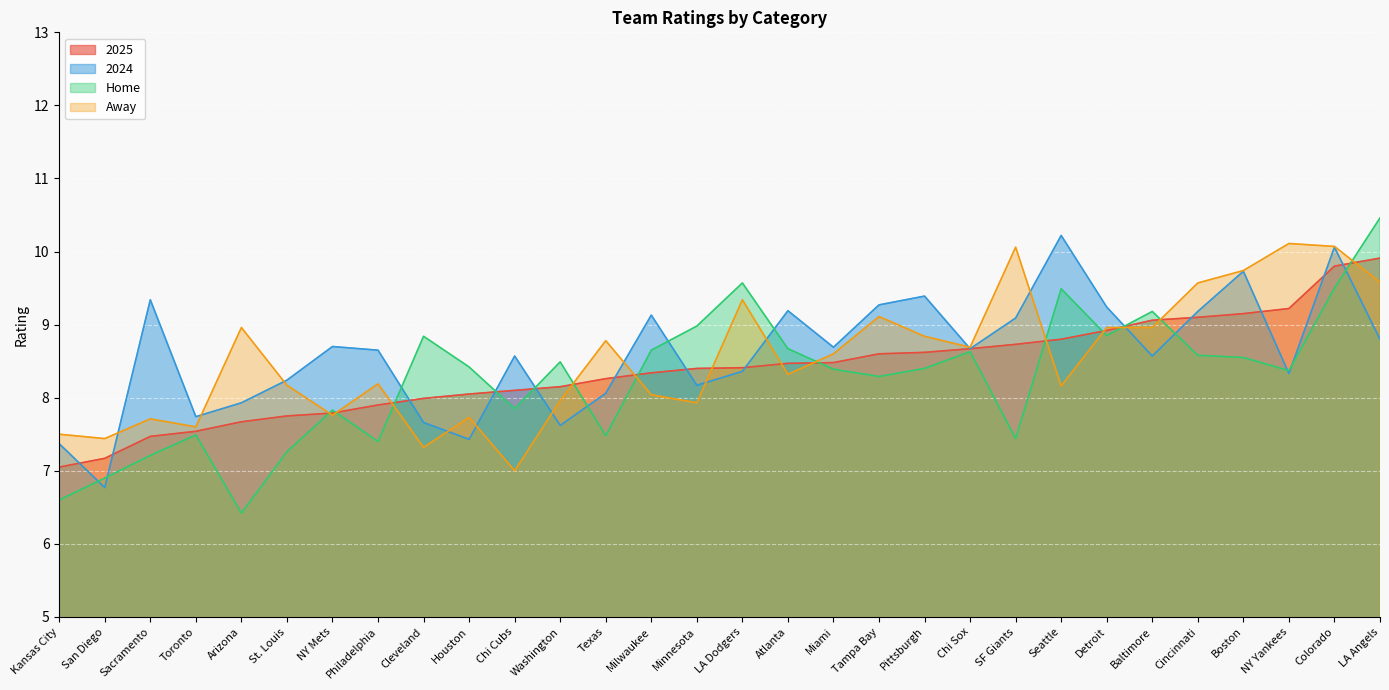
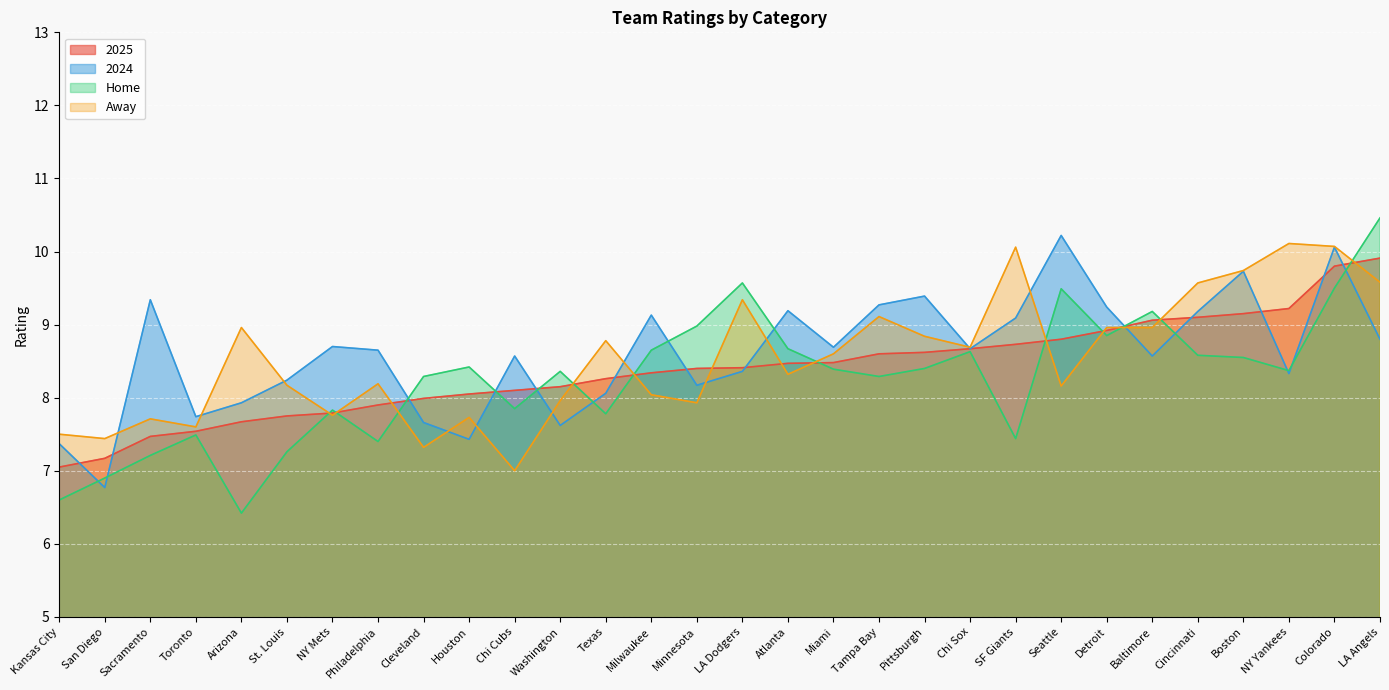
Home, Cleveland: 8.8 -> 8.3
Home, Washington: 8.5 -> 8.4
Home, Texas: 7.5 -> 7.8
